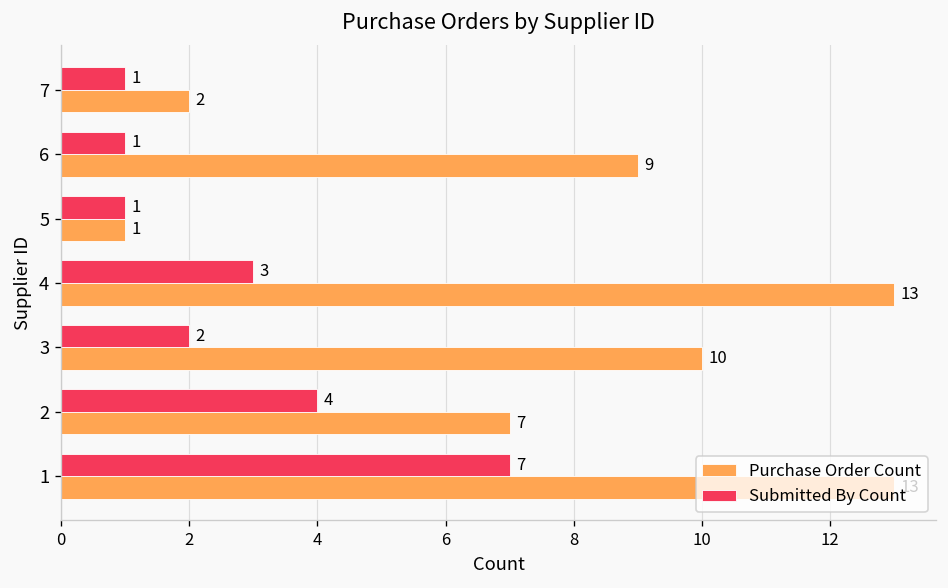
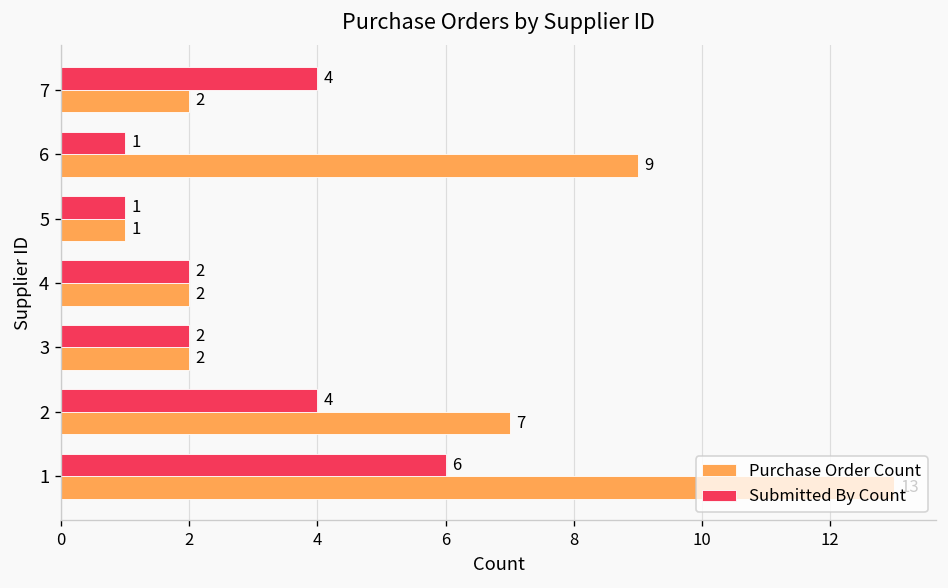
Submitted By Count, 7: 1 -> 4
Submitted By Count, 4: 3 -> 2
Purchase Order Count, 4: 13 -> 2
Purchase Order Count, 3: 10 -> 2
Submitted By Count, 1: 7 -> 6
